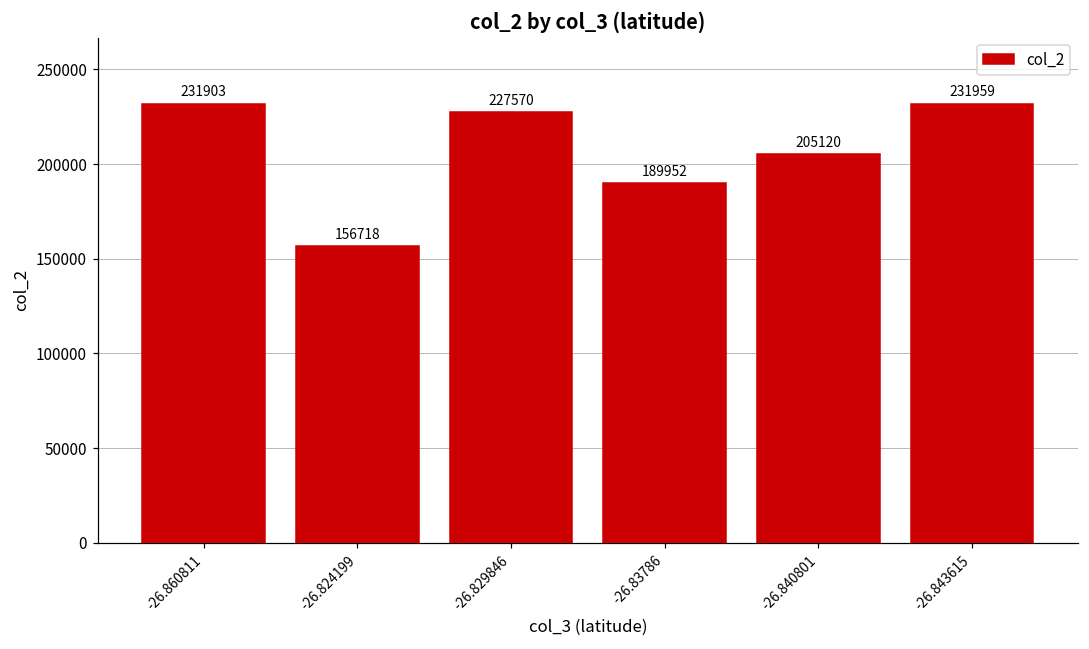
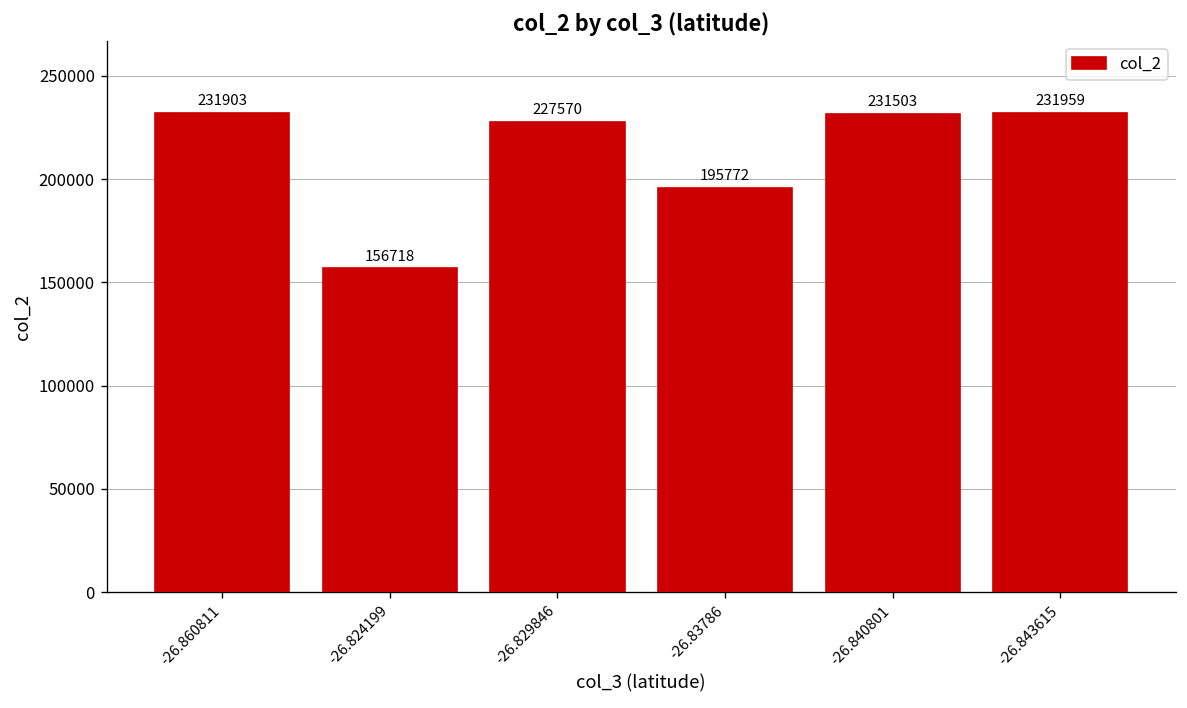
-26.83786: 189952 -> 195772
-26.840801: 205120 -> 231503
